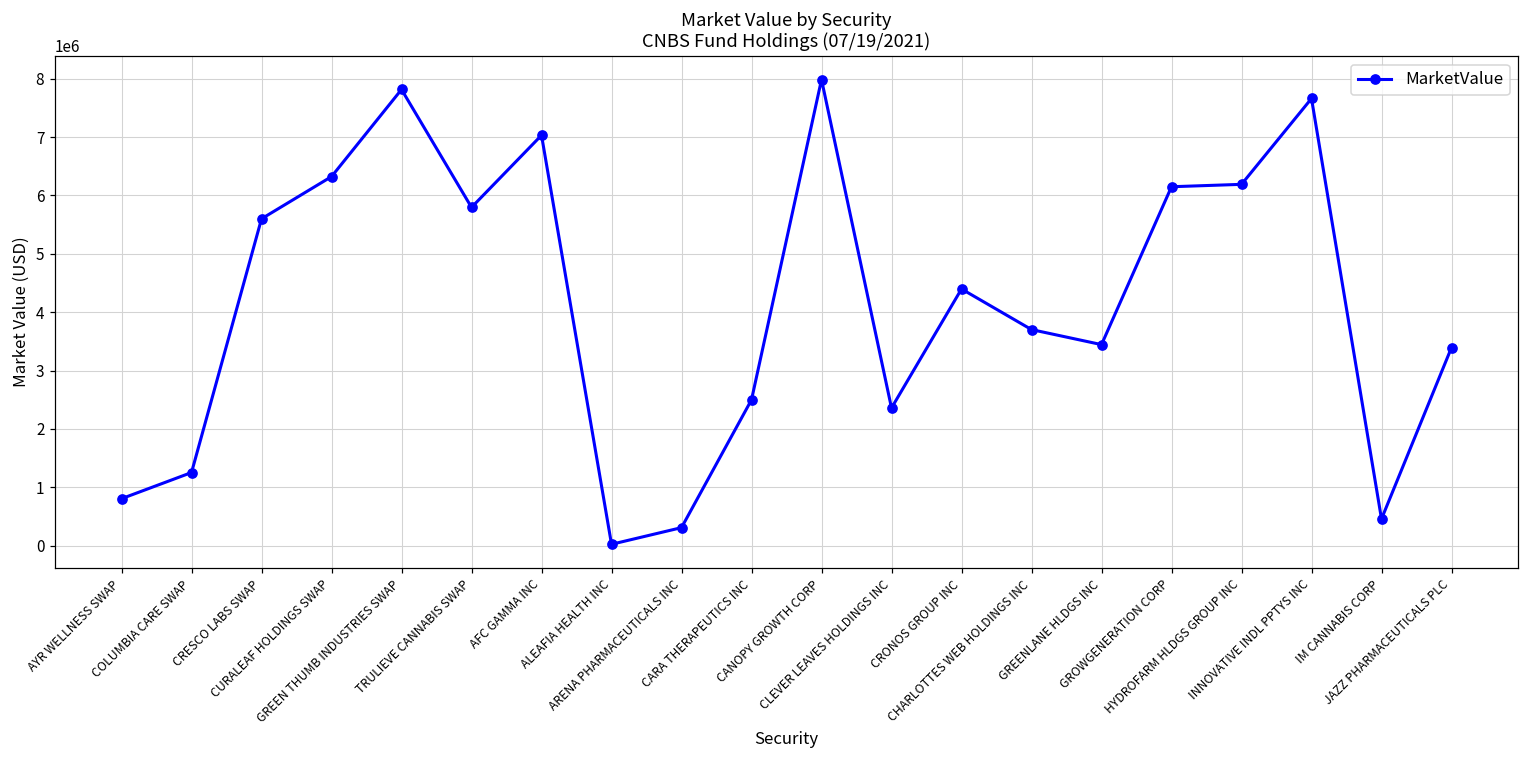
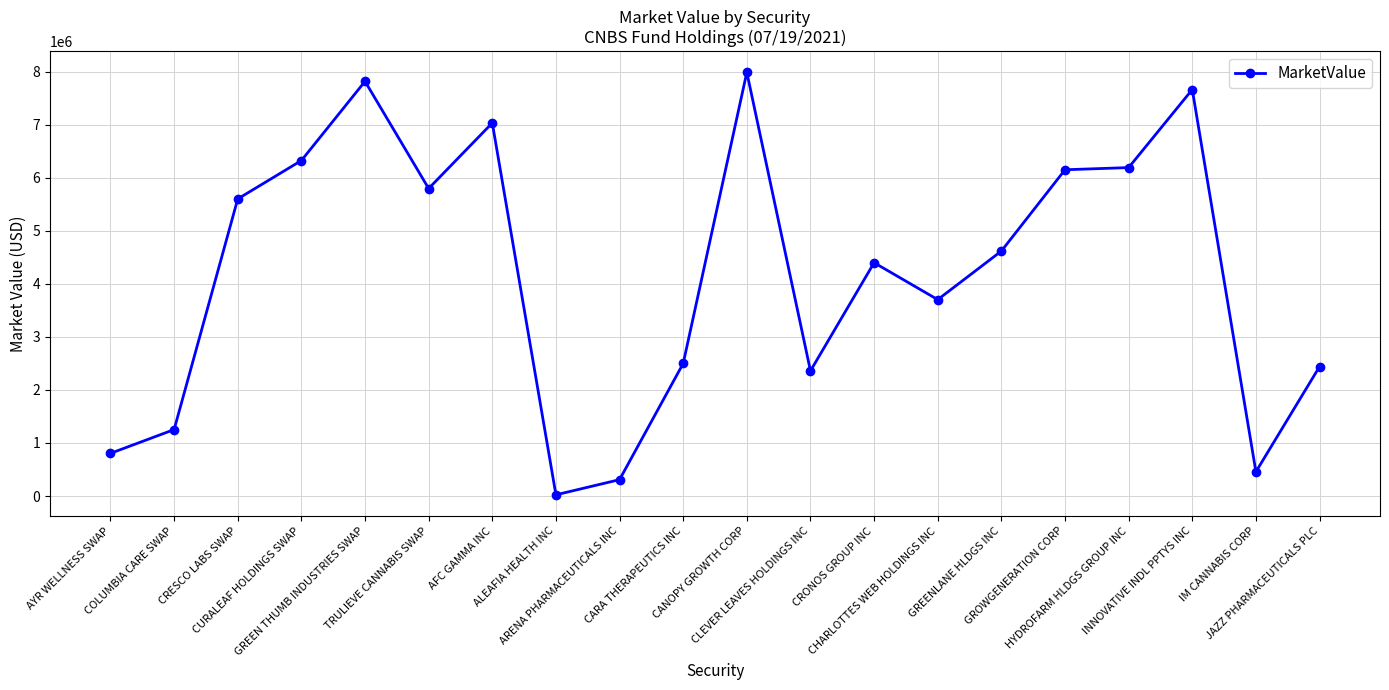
GREENLANE HLDGS INC: 3400000 -> 4600000
JAZZ PHARMACEUTICALS PLC: 3400000 -> 2400000
